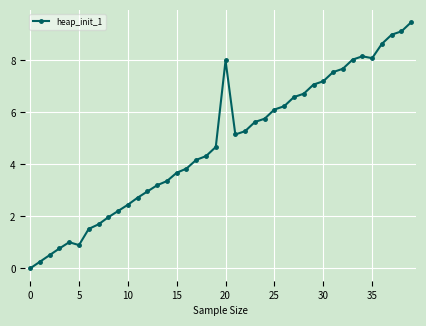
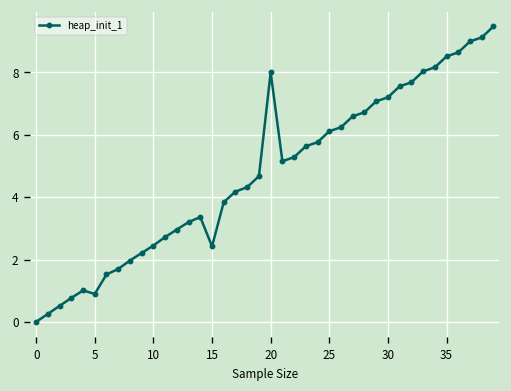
15: 3.7 -> 2.4
35: 8.1 -> 8.5
